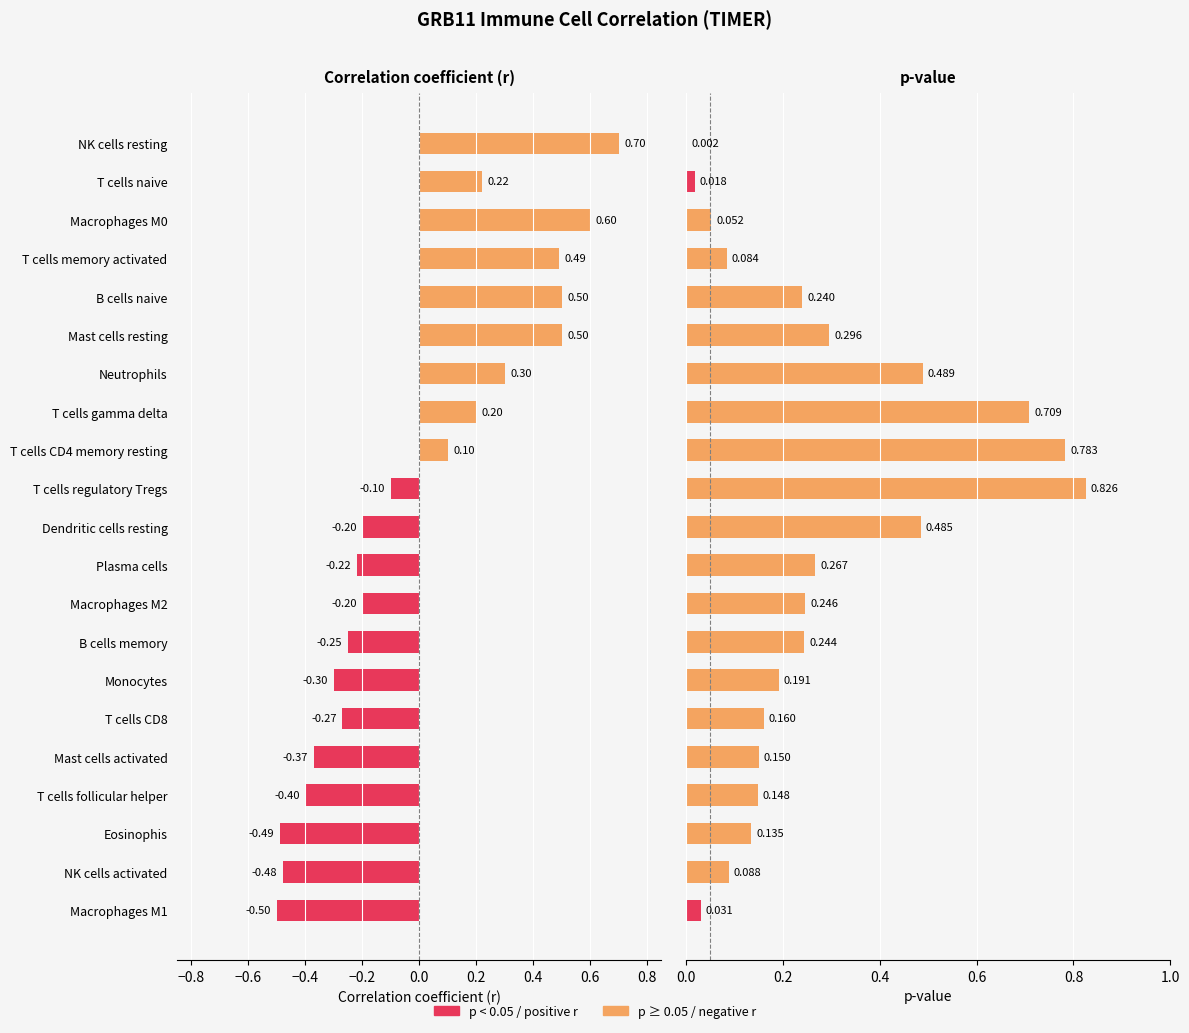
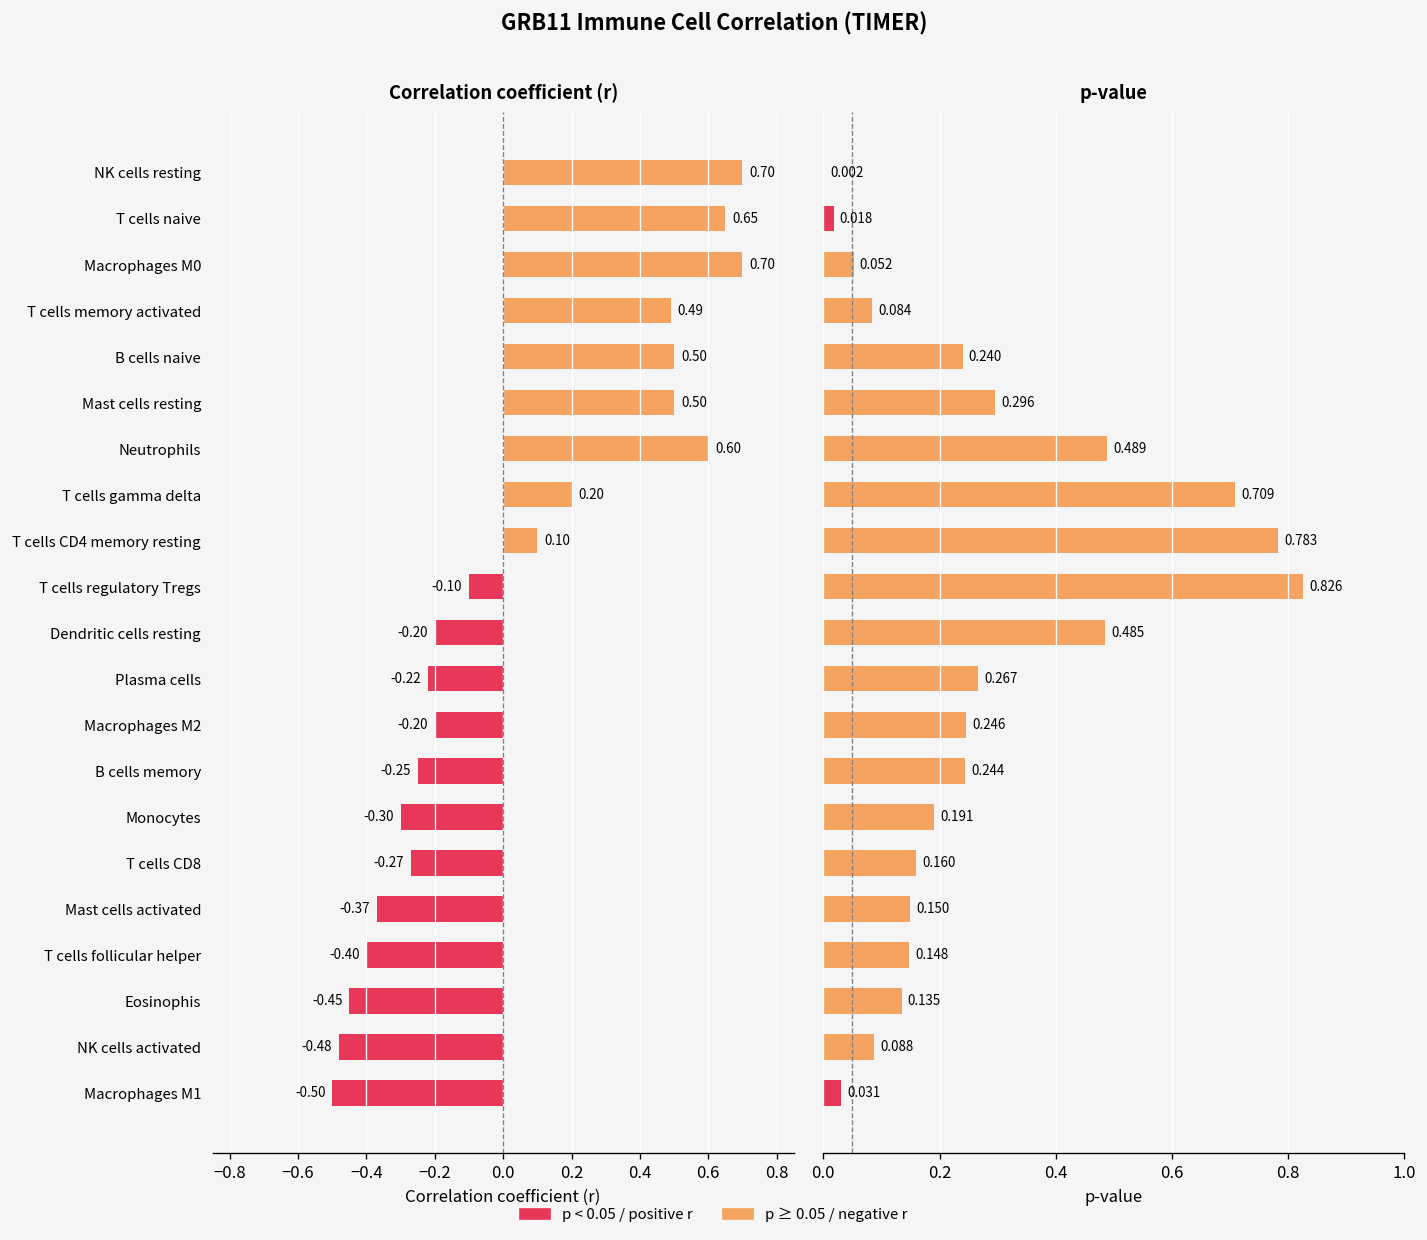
Correlation coefficient (r), T cells naive: 0.22 -> 0.65
Correlation coefficient (r), Macrophages M0: 0.60 -> 0.70
Correlation coefficient (r), Neutrophils: 0.30 -> 0.60
Correlation coefficient (r), Eosinophis: -0.49 -> -0.45
